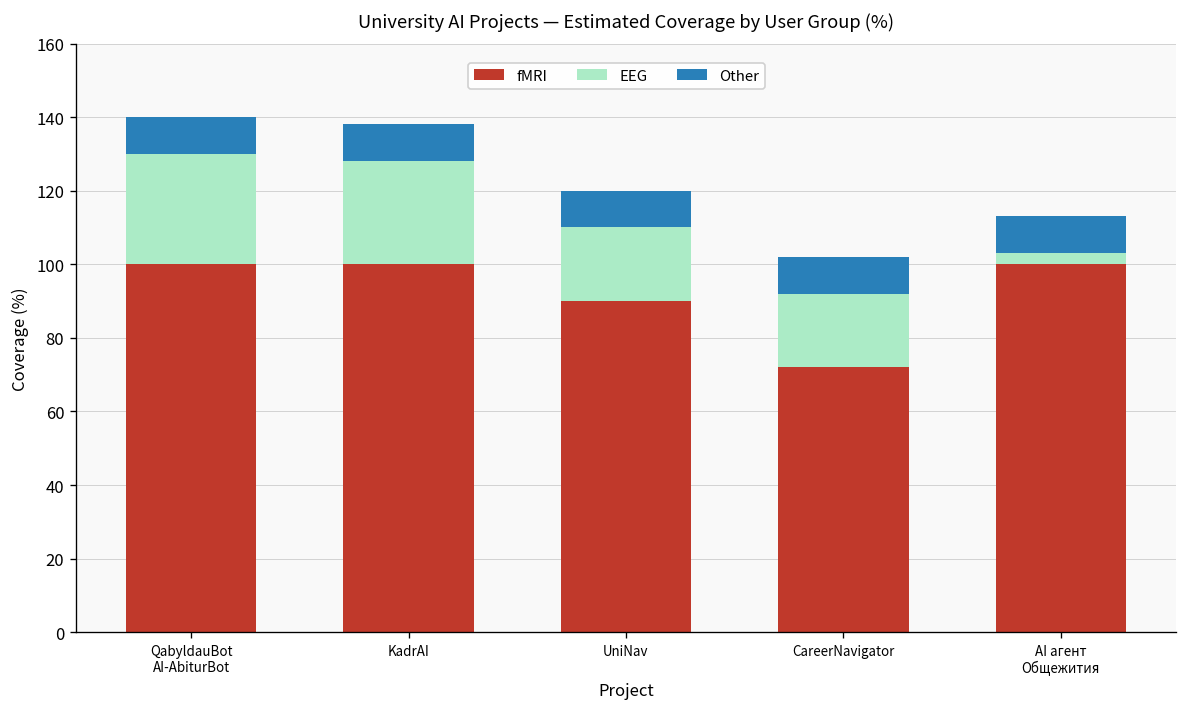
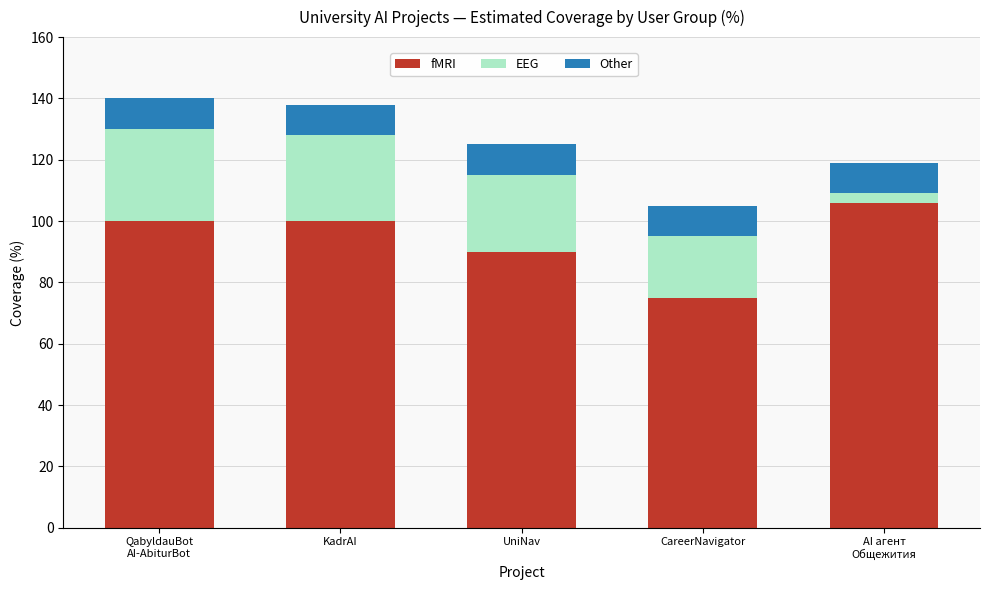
EEG, UniNav: 20 -> 25
fMRI, CareerNavigator: 72 -> 75
fMRI, AI агент Общежития: 100 -> 106
